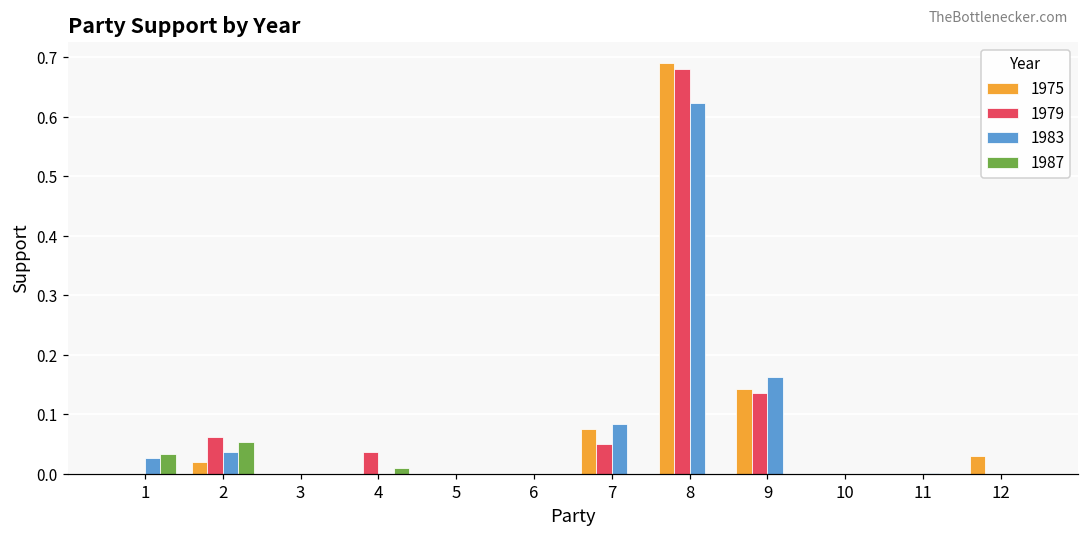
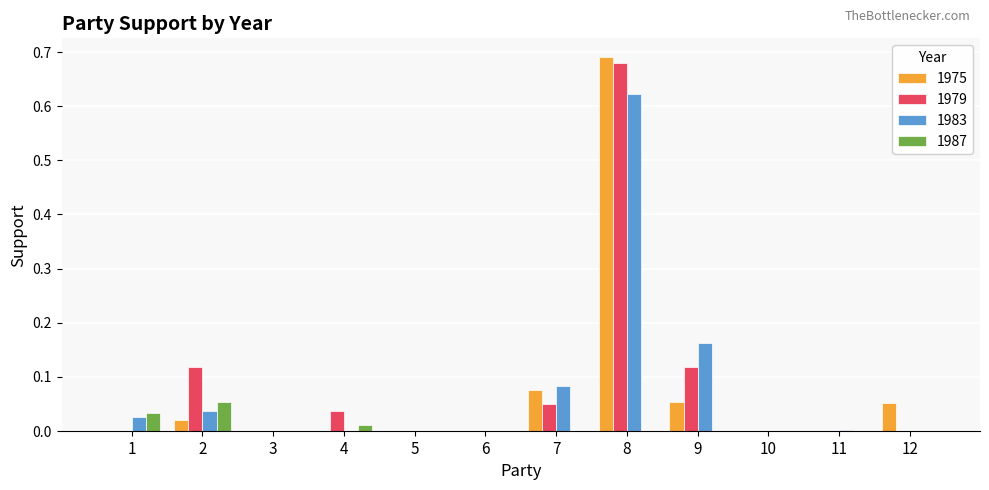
1979, 2: 0.06 -> 0.12
1975, 9: 0.14 -> 0.05
1979, 9: 0.14 -> 0.12
1975, 12: 0.03 -> 0.05
